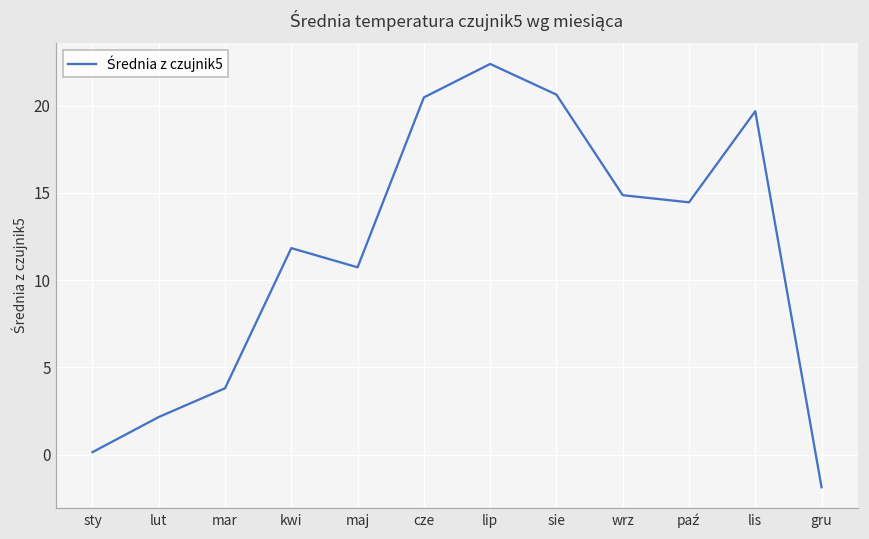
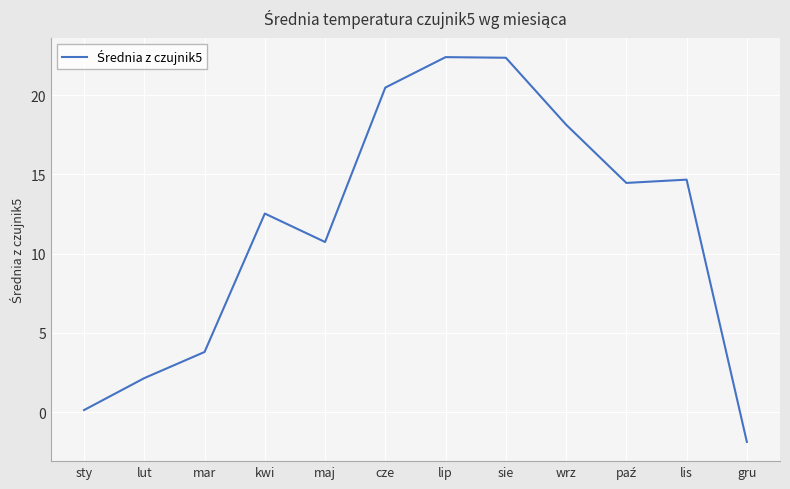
kwi: 11.8 -> 12.5
sie: 20.6 -> 22.4
wrz: 14.9 -> 18.1
lis: 19.7 -> 14.7
